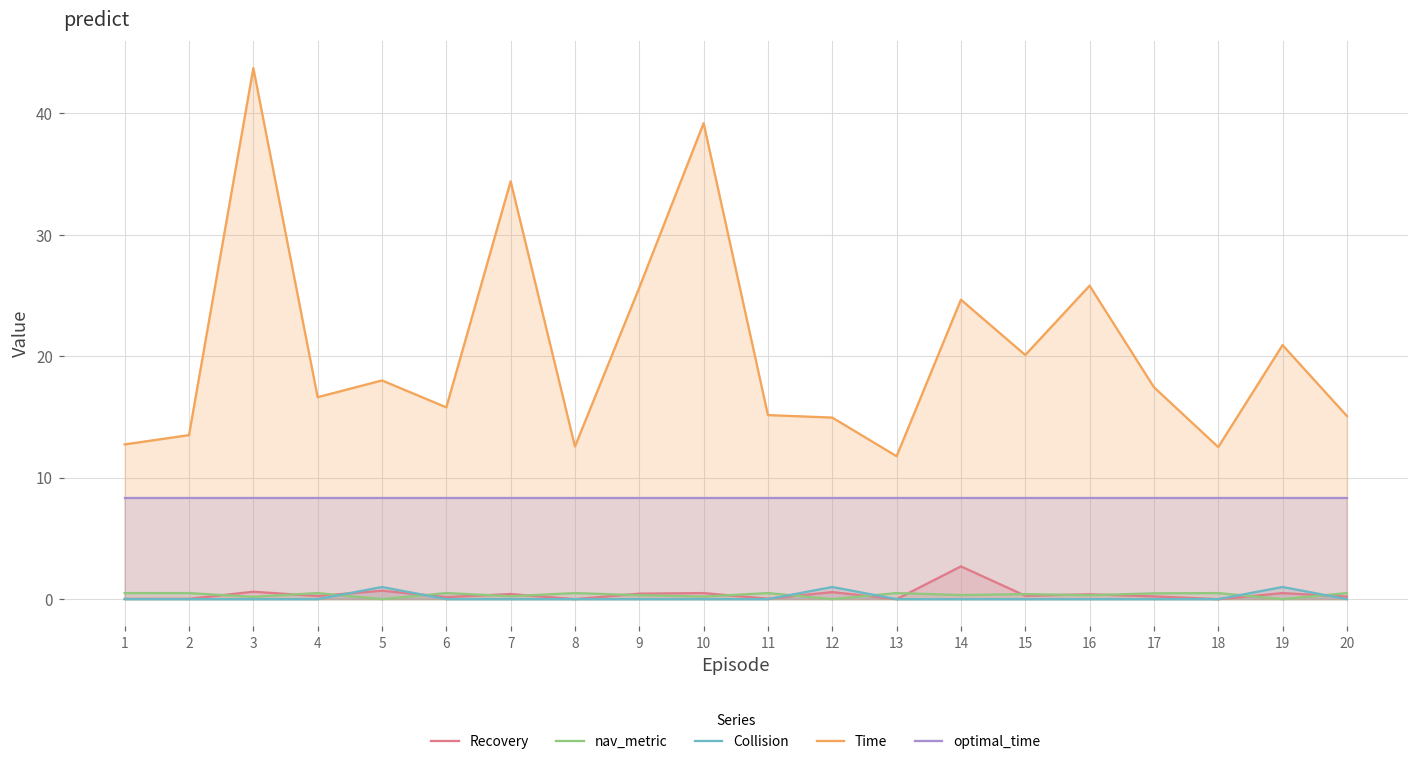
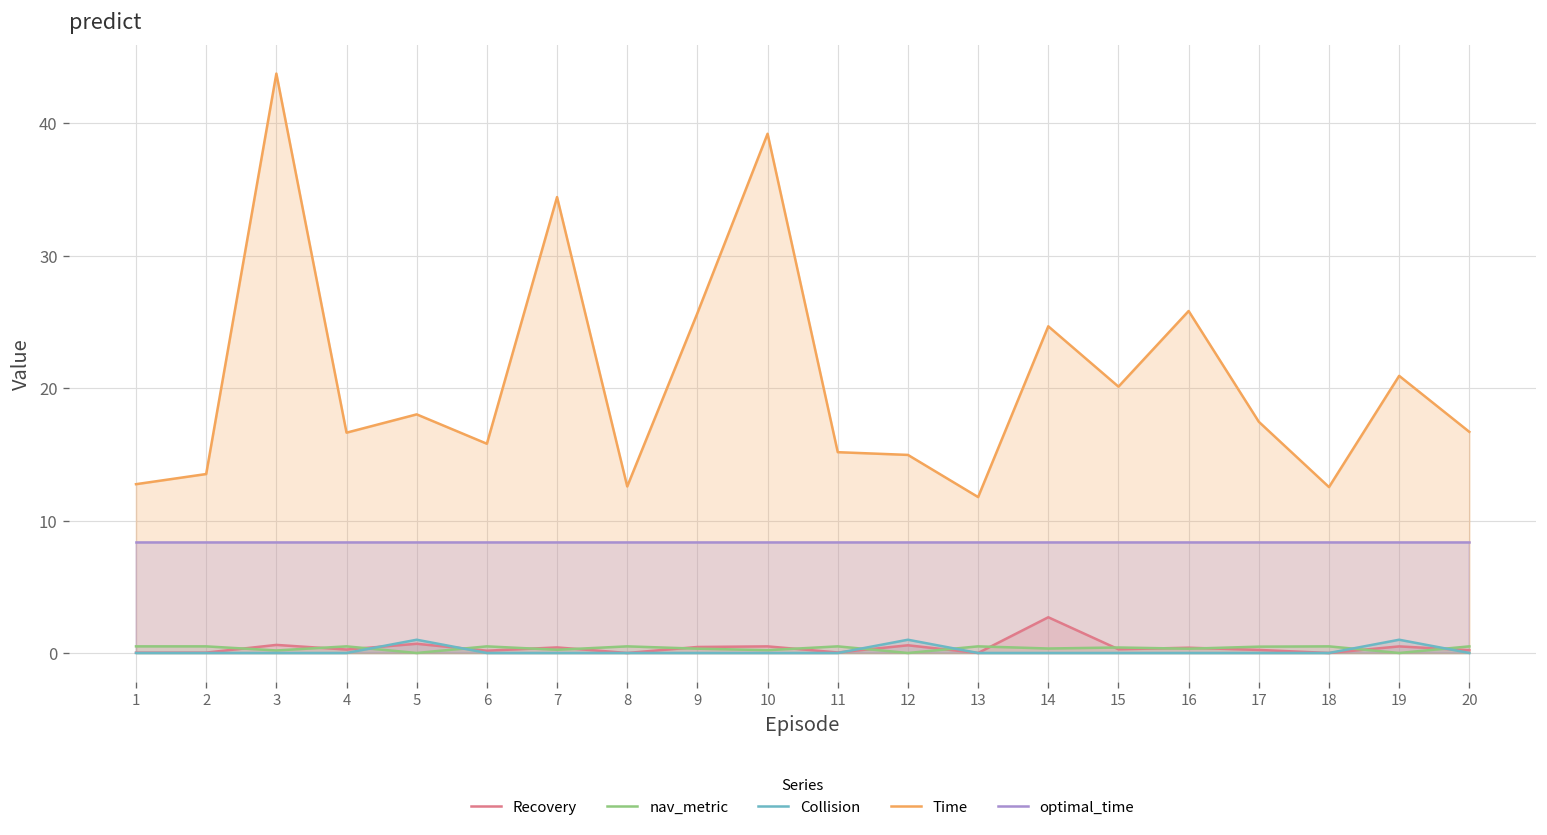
Time, 20: 15.1 -> 16.7
